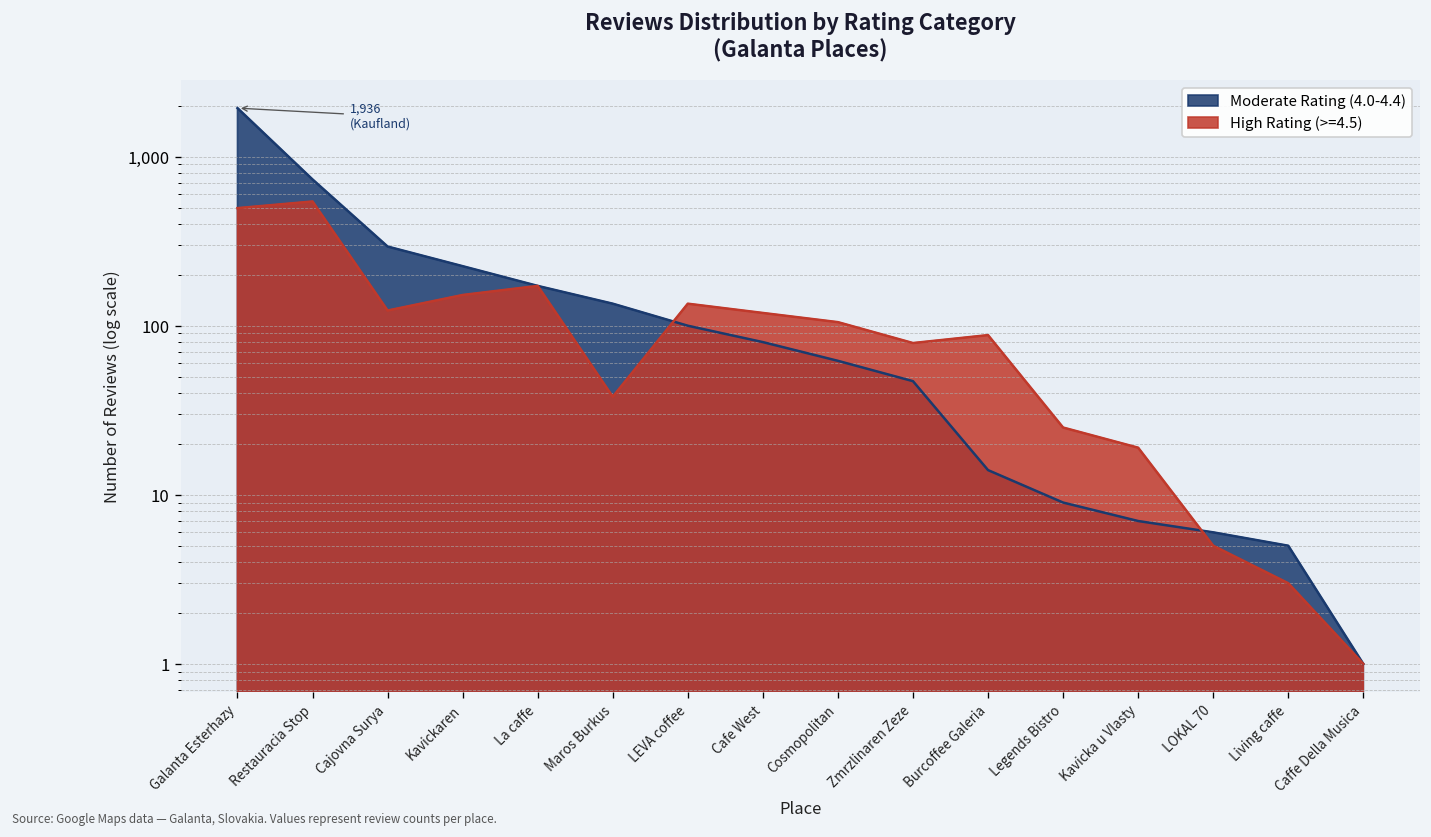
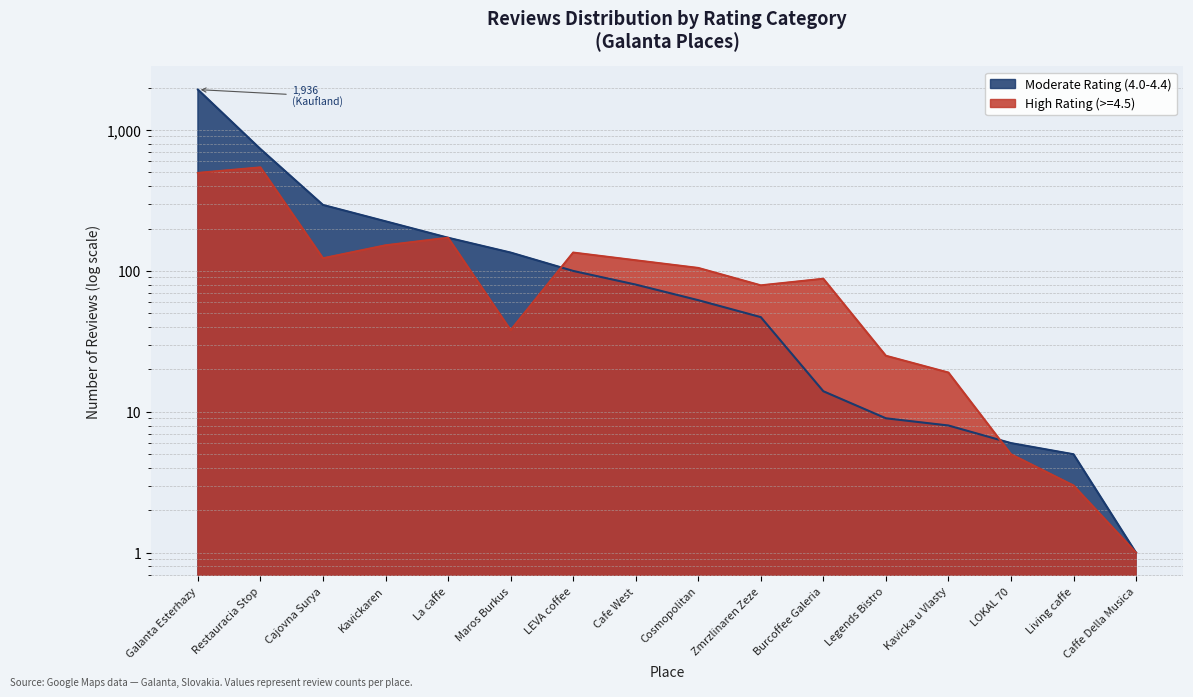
Moderate Rating (4.0-4.4), Kavicka u Vlasty: 7 -> 8
